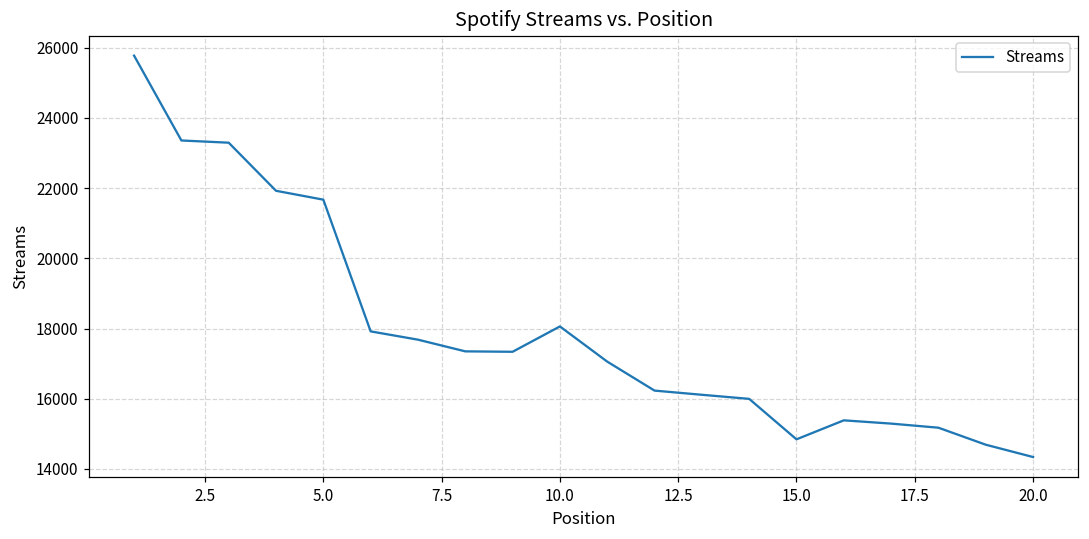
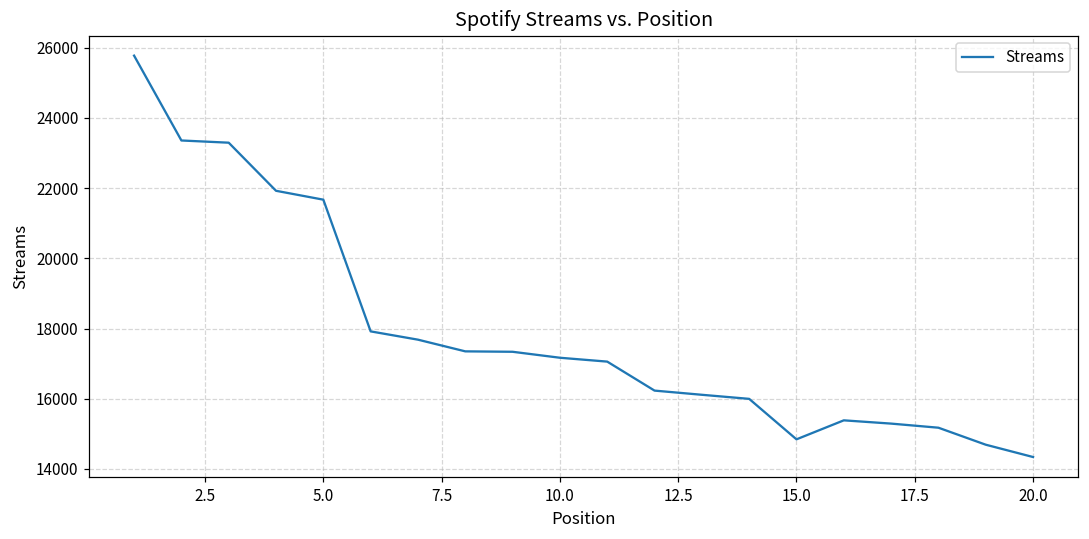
10.0: 18100 -> 17200
